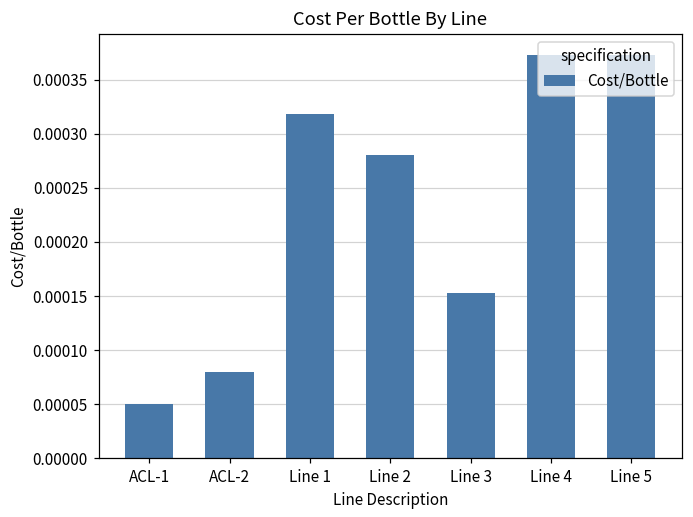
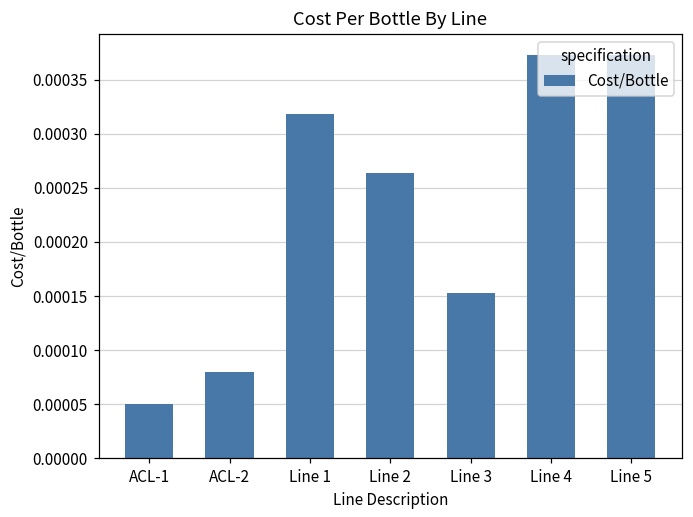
Line 2: 0.00028 -> 0.00026
